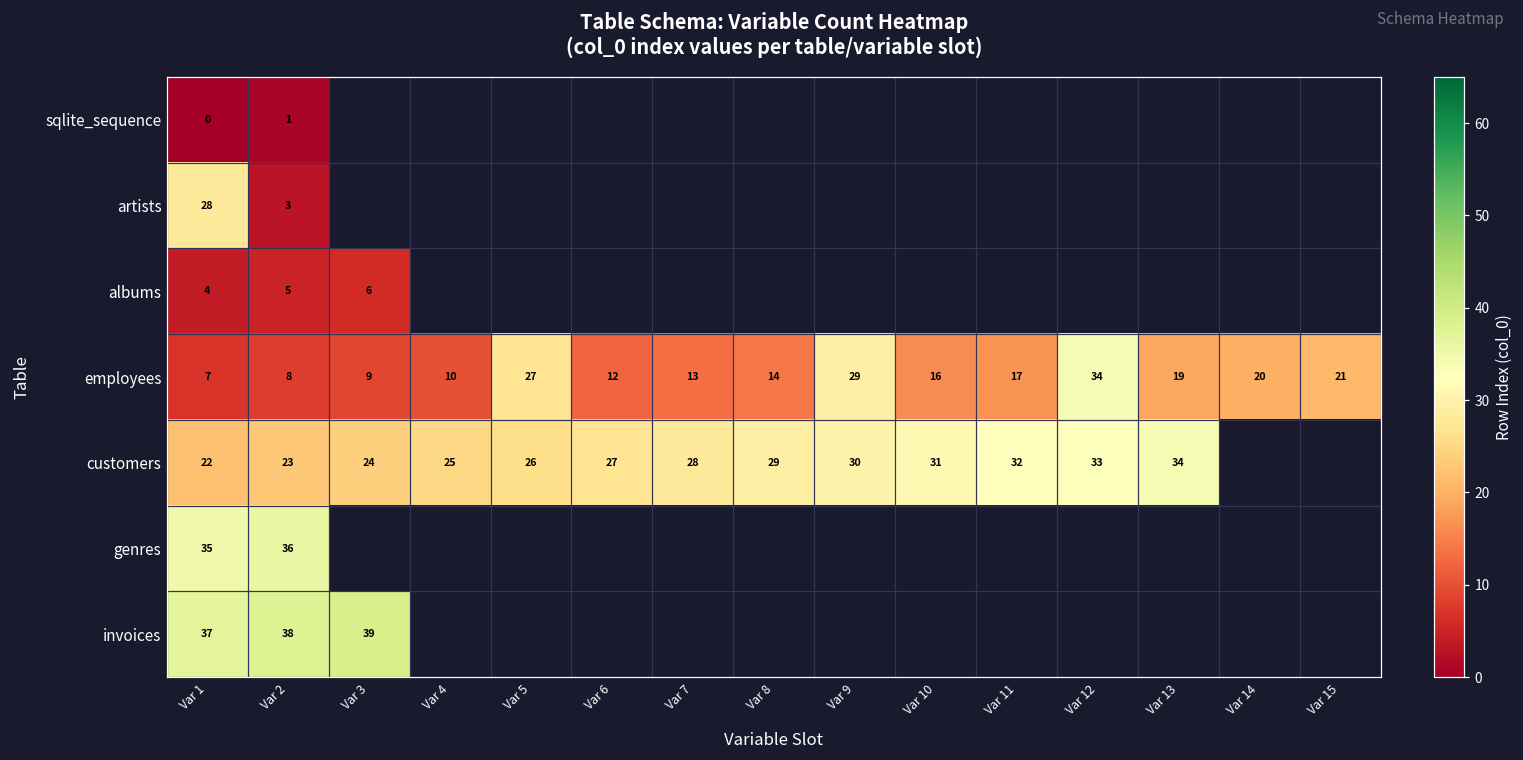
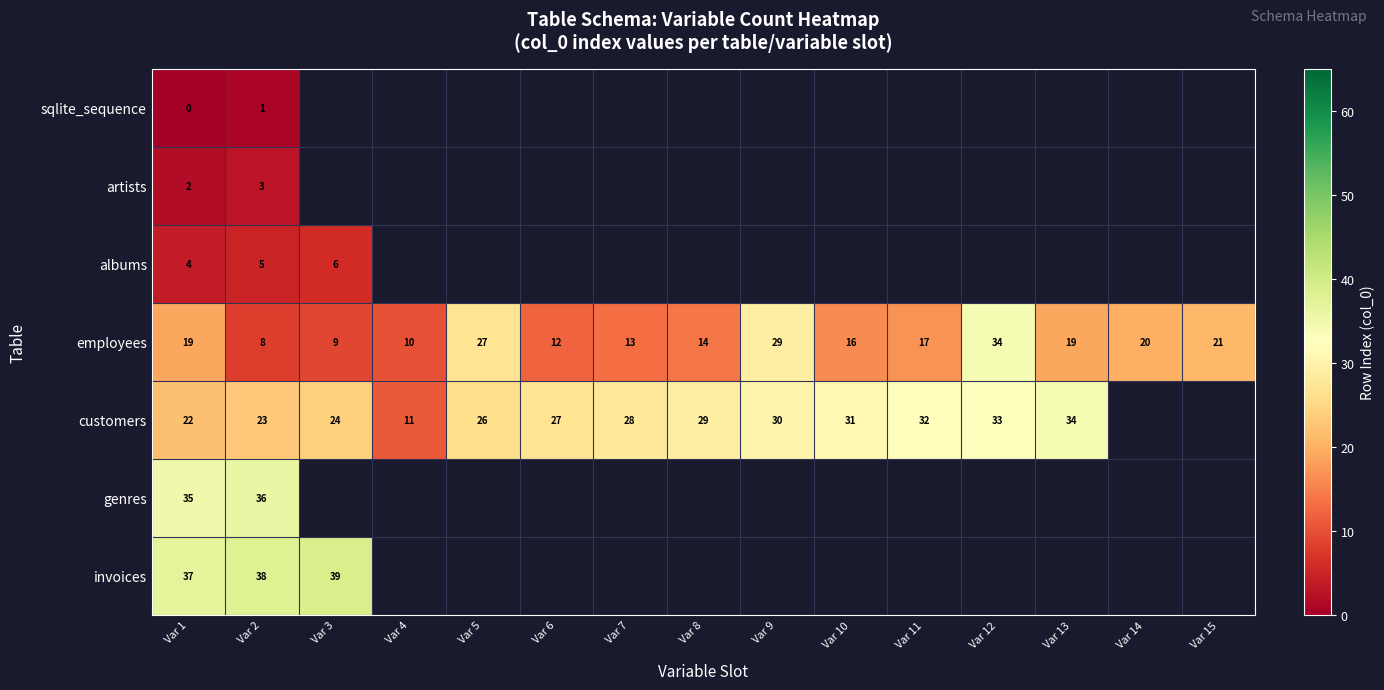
artists, Var 1: 28 -> 2
employees, Var 1: 7 -> 19
customers, Var 4: 25 -> 11
